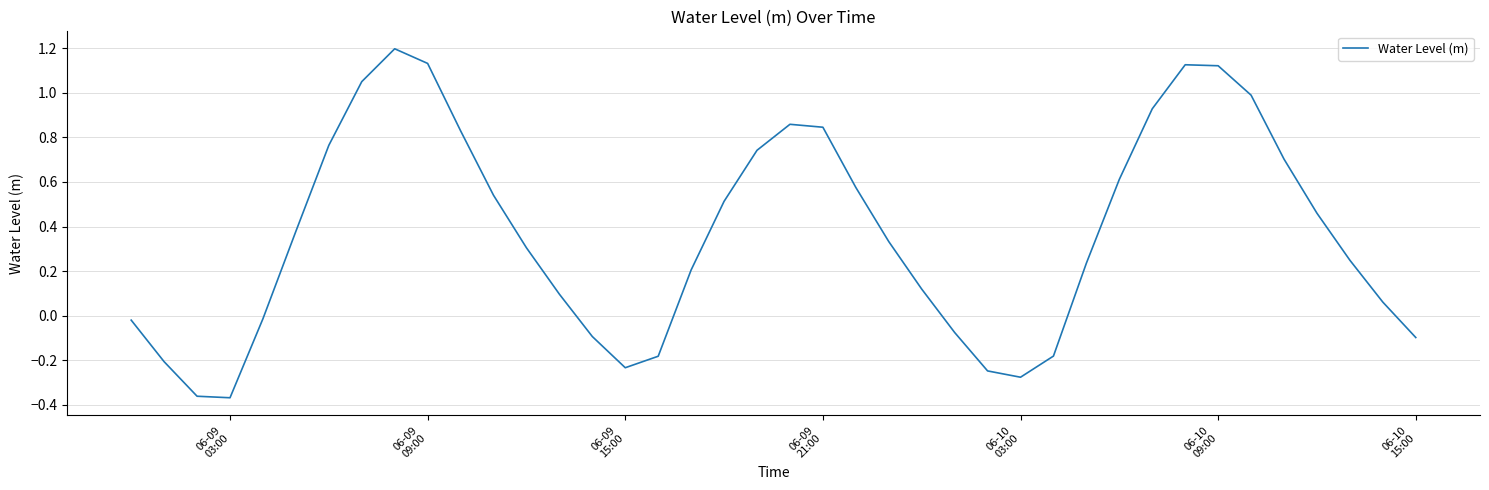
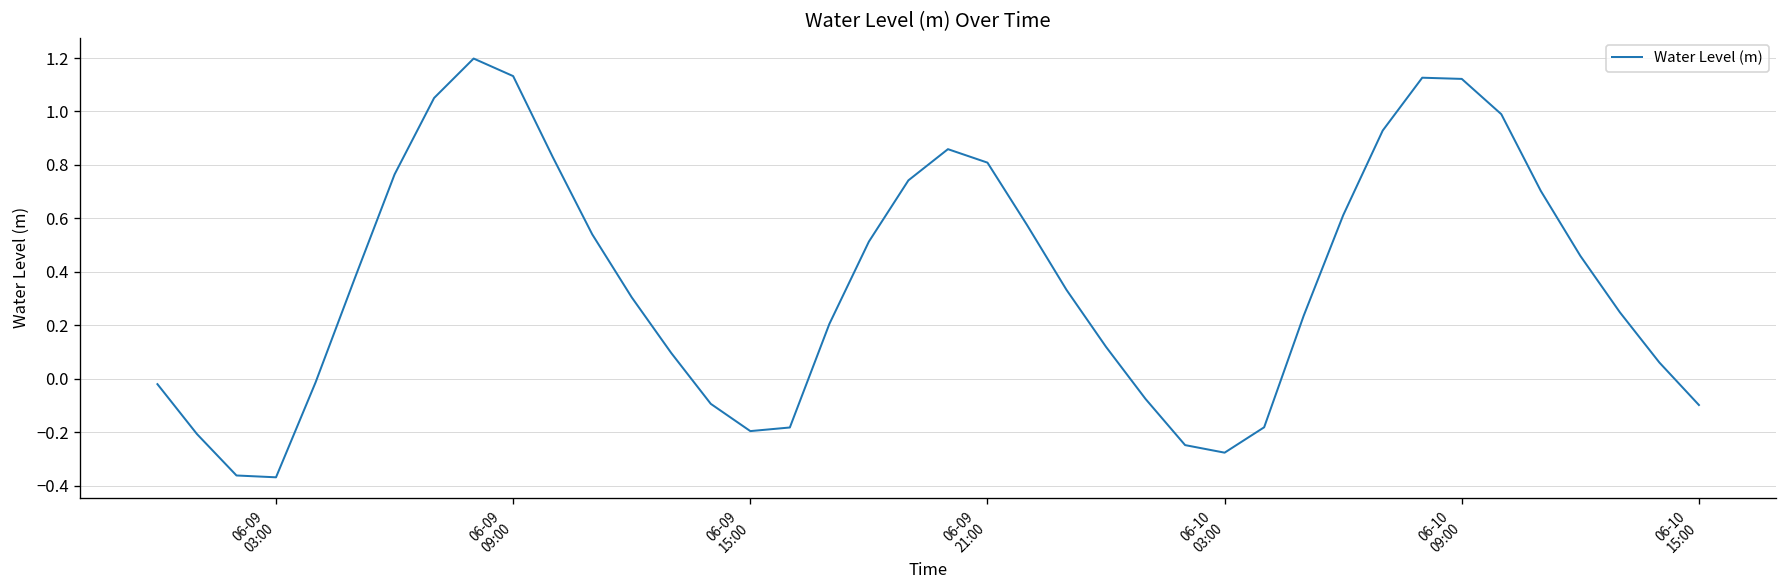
06-09 15:00: -0.23 -> -0.20
06-09 21:00: 0.85 -> 0.81
